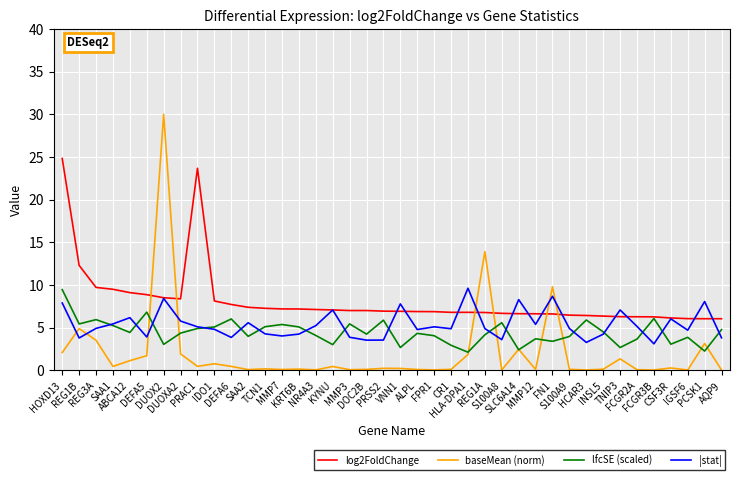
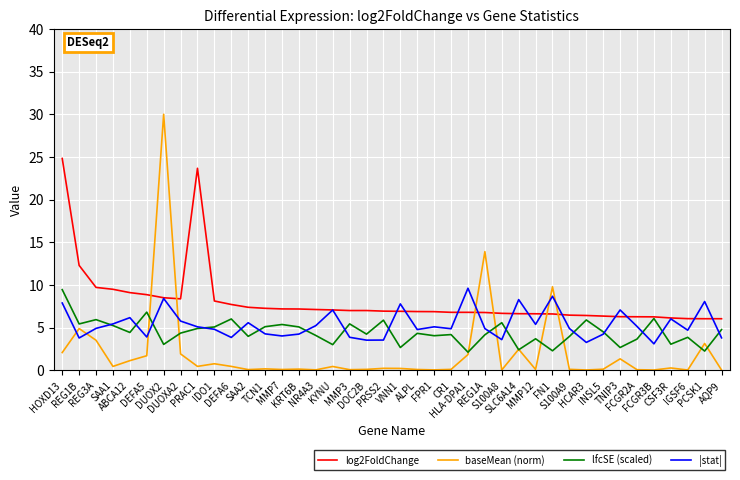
lfcSE (scaled), CR1: 3 -> 4
lfcSE (scaled), FN1: 3 -> 2
